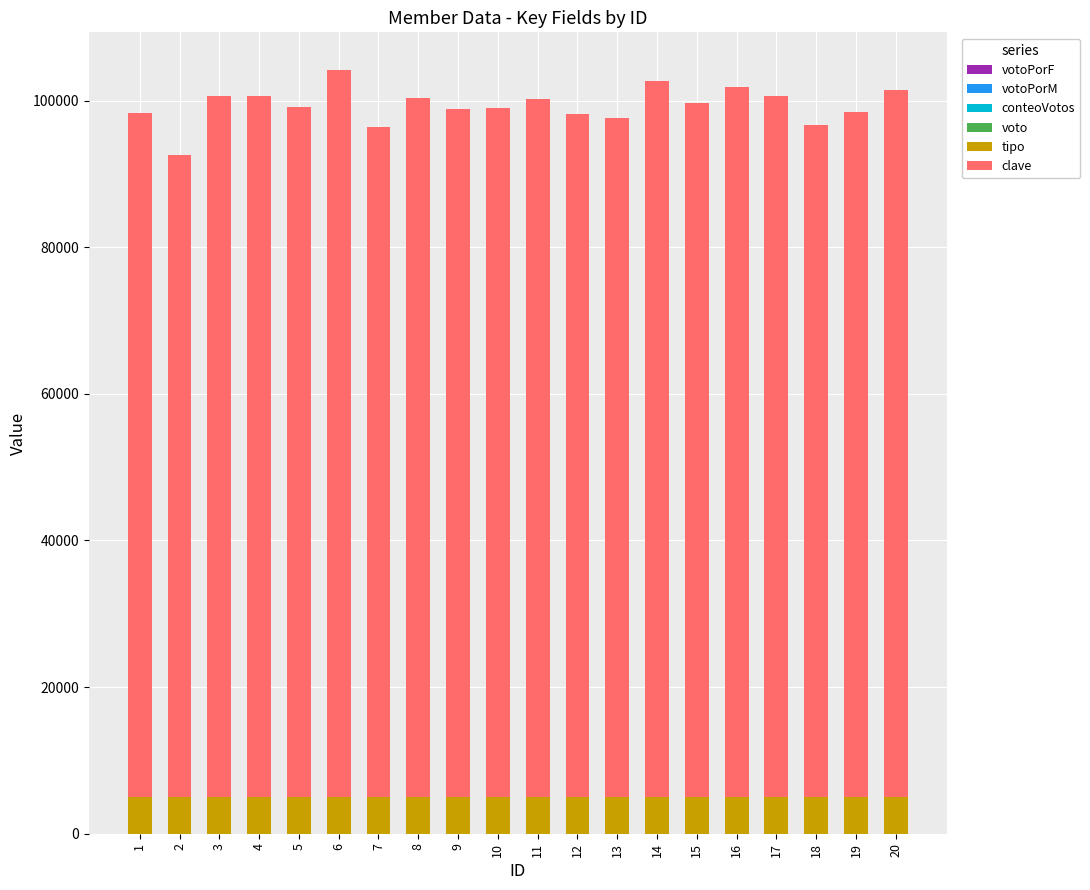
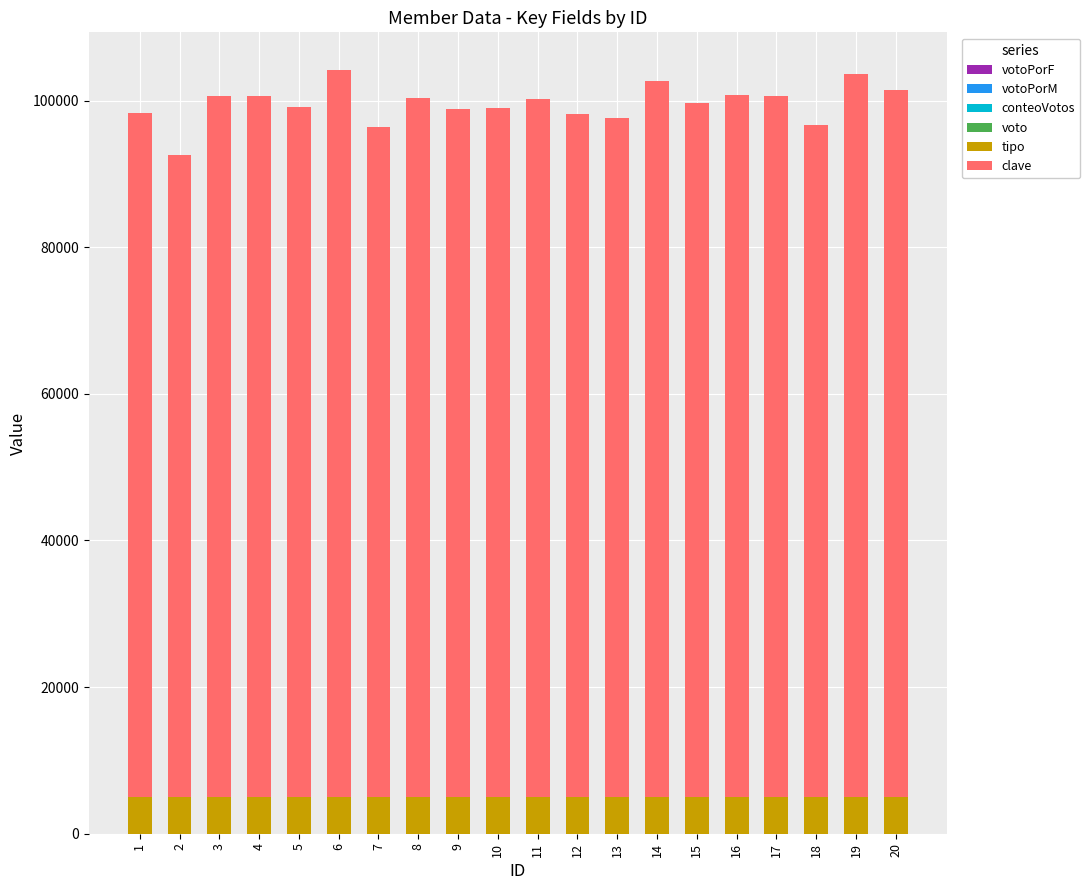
clave, 16: 97000 -> 96000
clave, 19: 93000 -> 99000
